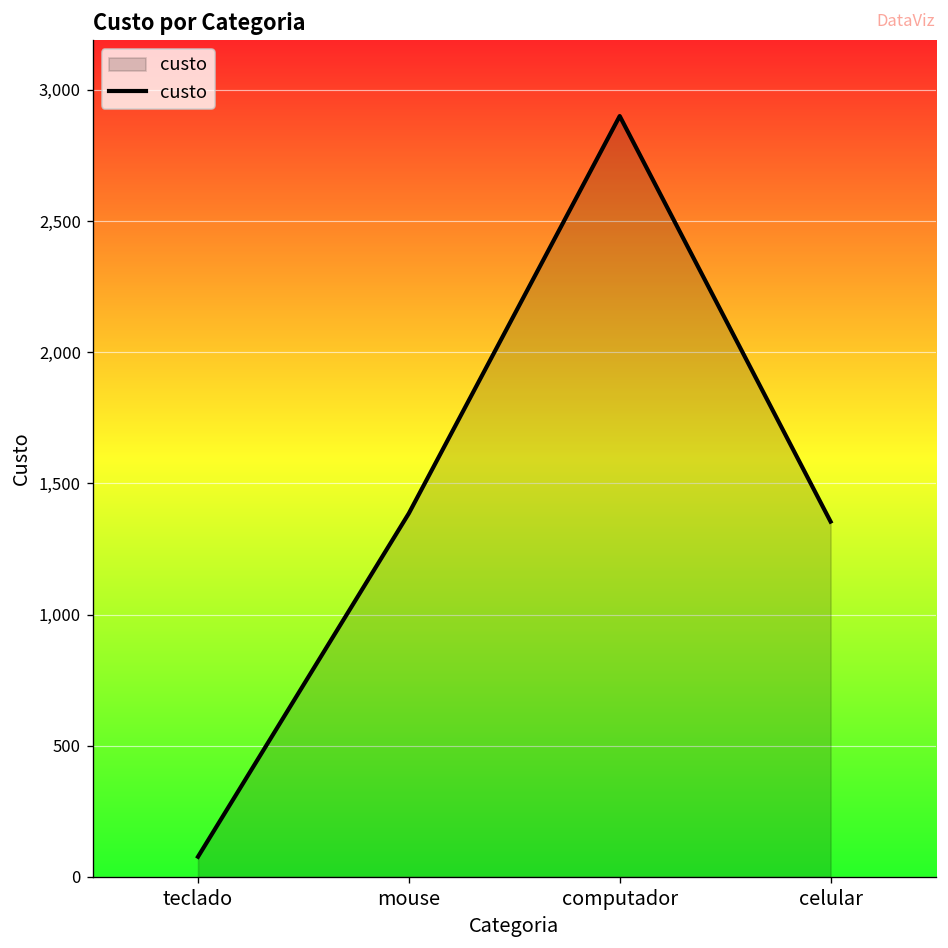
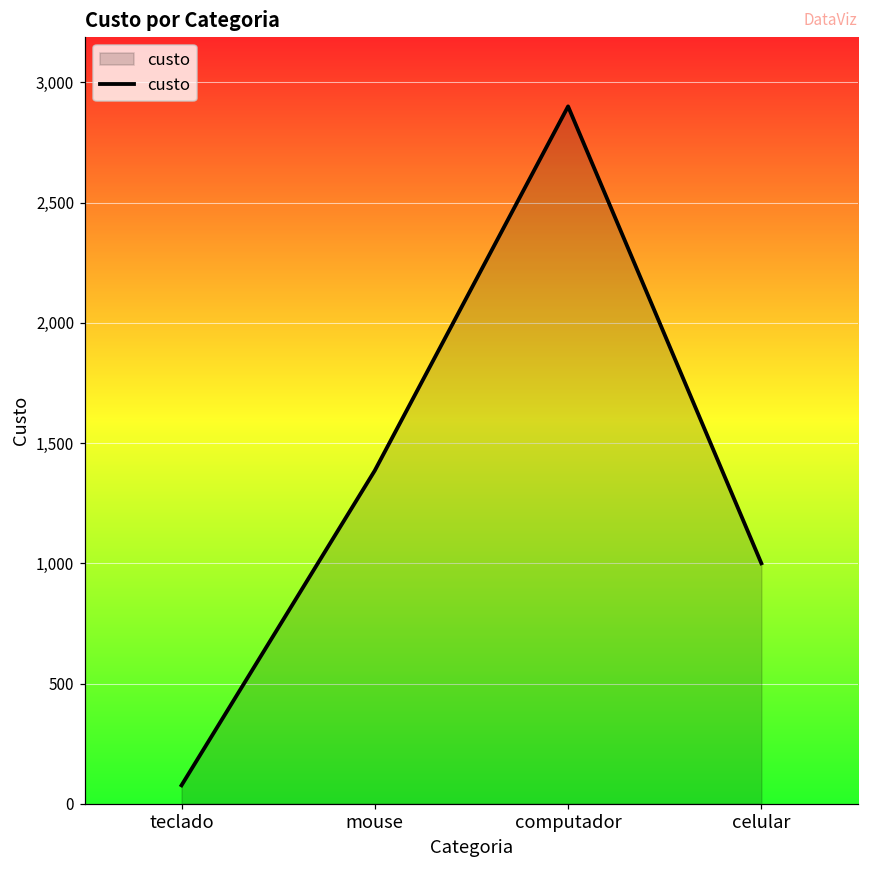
celular: 1,350 -> 1,000
